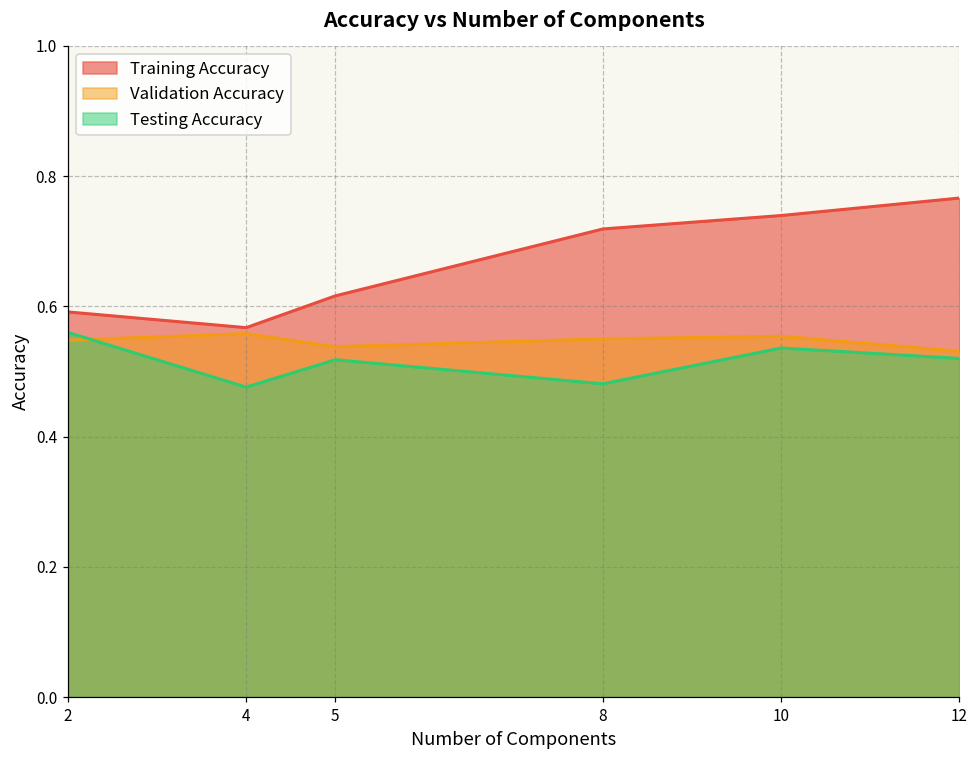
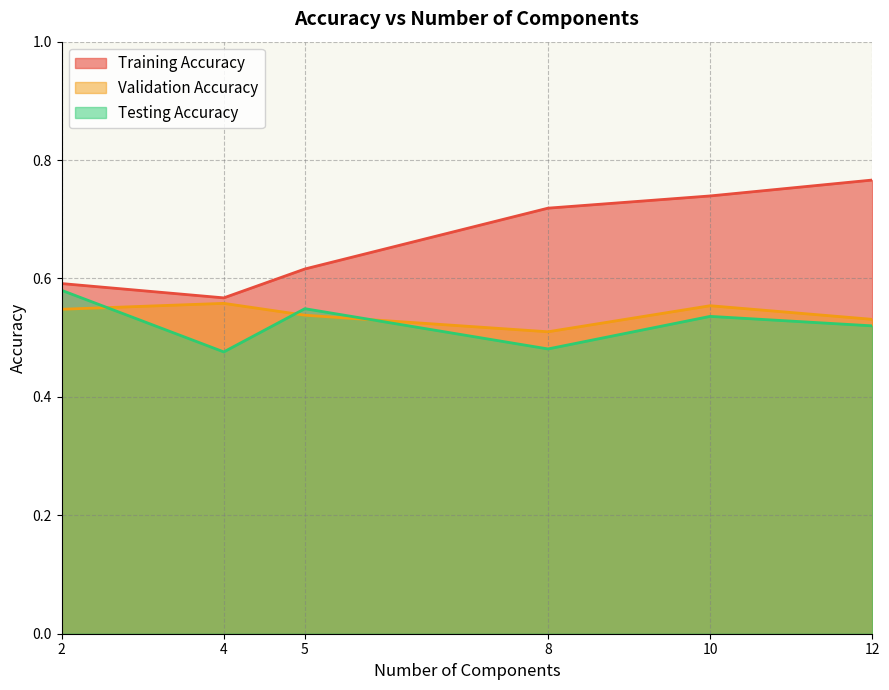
Testing Accuracy, 2: 0.56 -> 0.58
Testing Accuracy, 5: 0.52 -> 0.55
Validation Accuracy, 8: 0.55 -> 0.51
